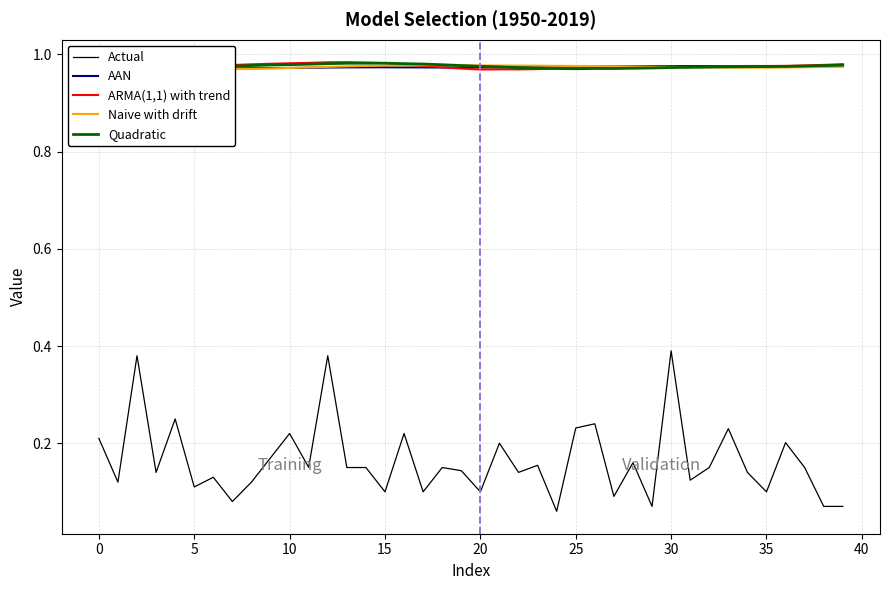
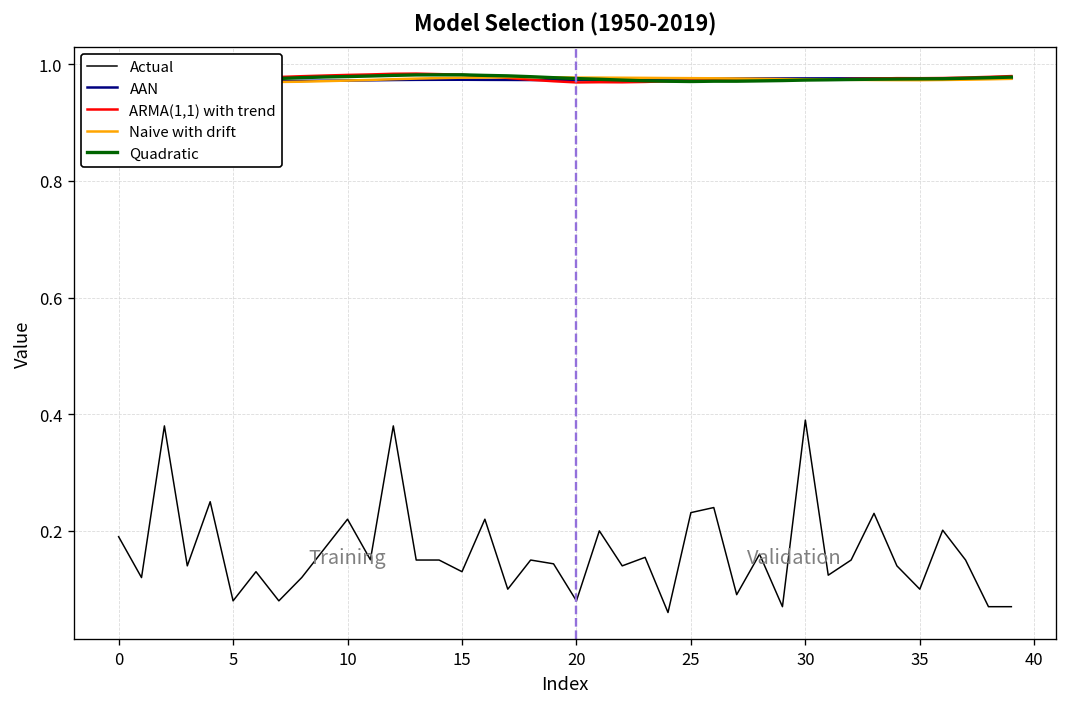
Actual, 0: 0.21 -> 0.19
Actual, 5: 0.11 -> 0.08
Actual, 15: 0.10 -> 0.13
Actual, 20: 0.10 -> 0.08
